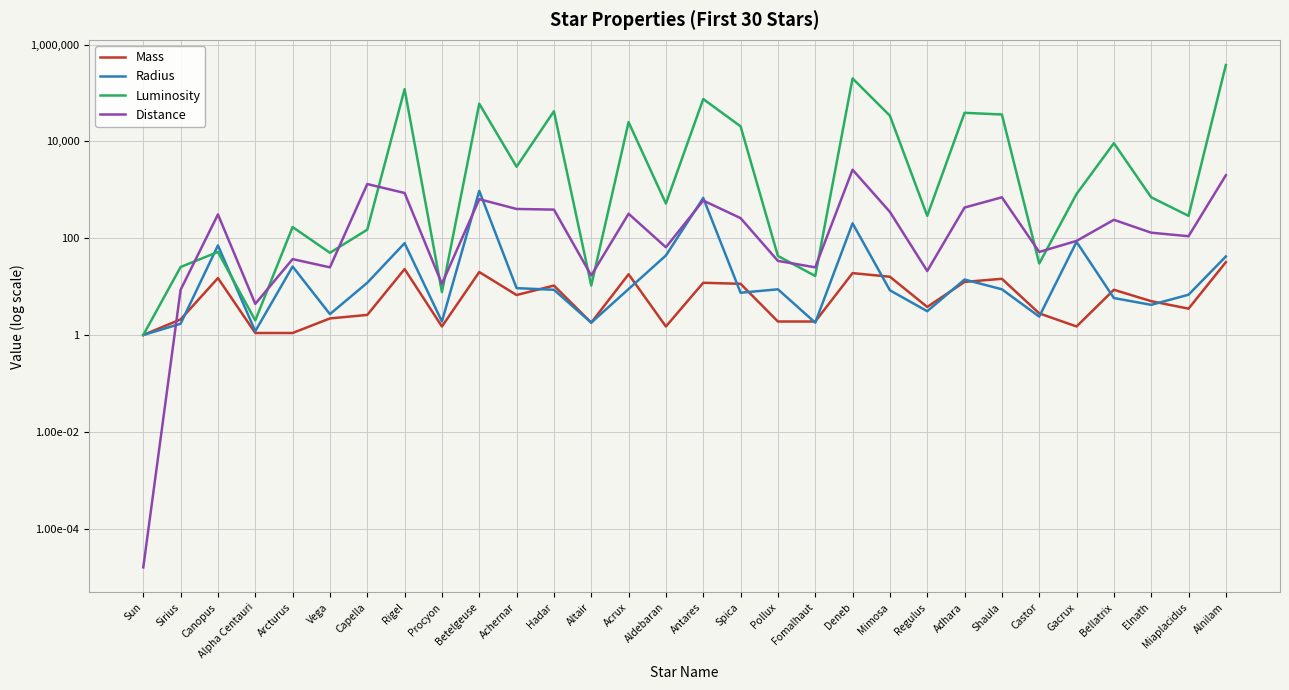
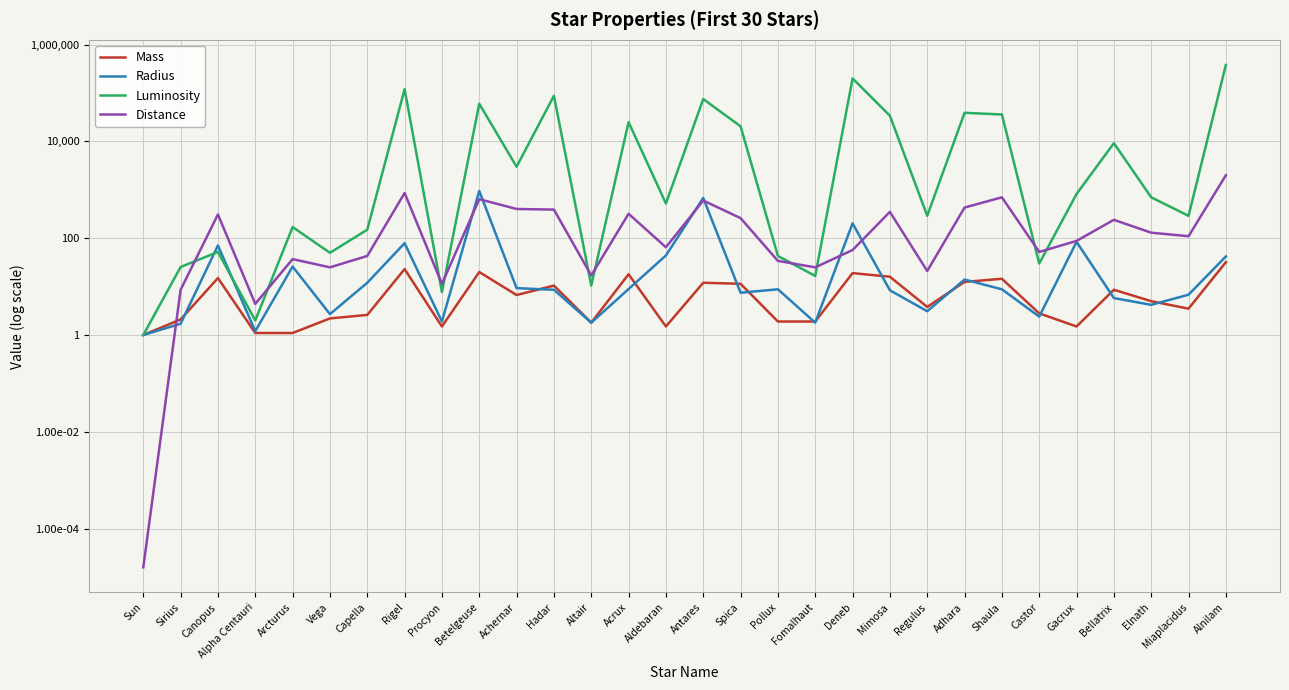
Distance, Capella: 1,300 -> 40
Luminosity, Hadar: 40,000 -> 90,000
Distance, Deneb: 3,000 -> 60
